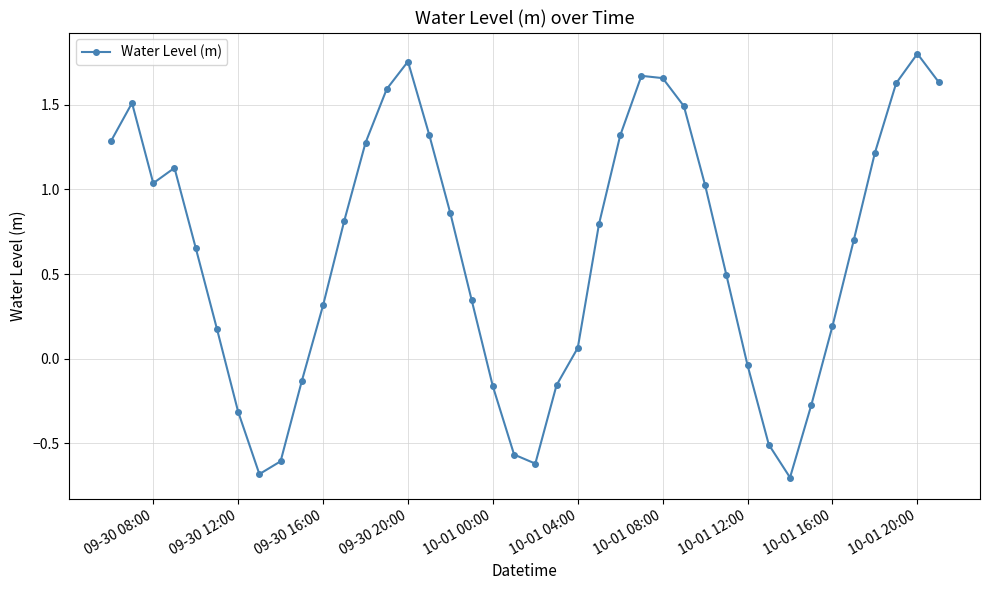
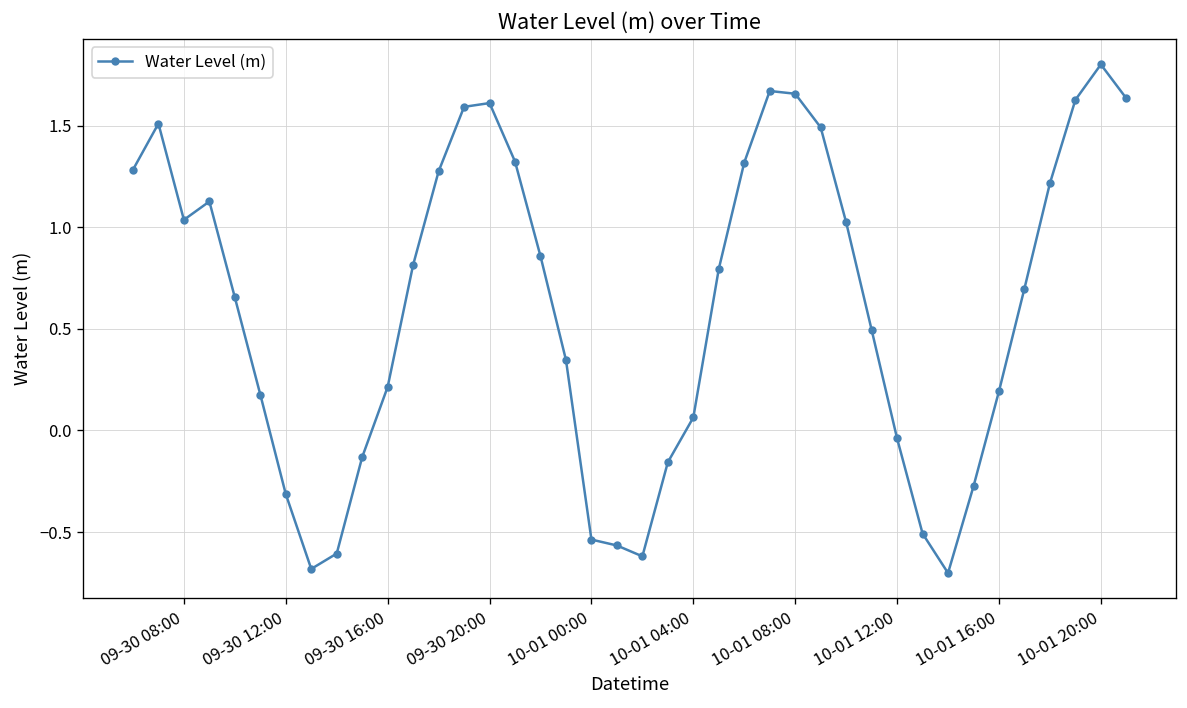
09-30 16:00: 0.32 -> 0.21
09-30 20:00: 1.76 -> 1.61
10-01 00:00: -0.16 -> -0.54
